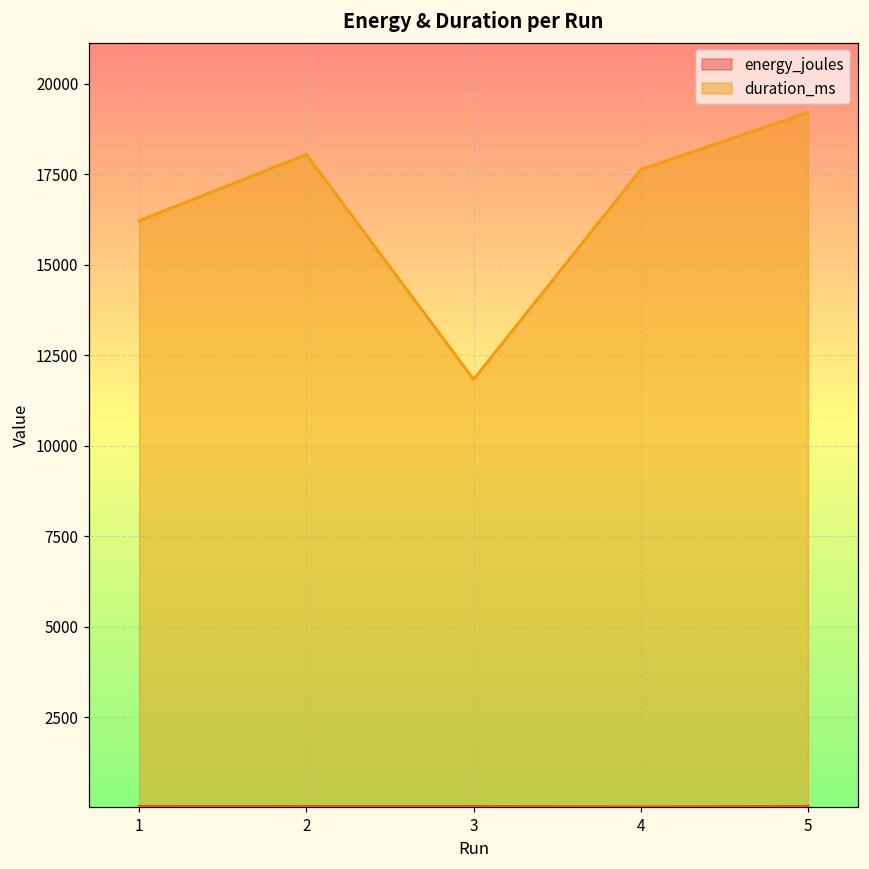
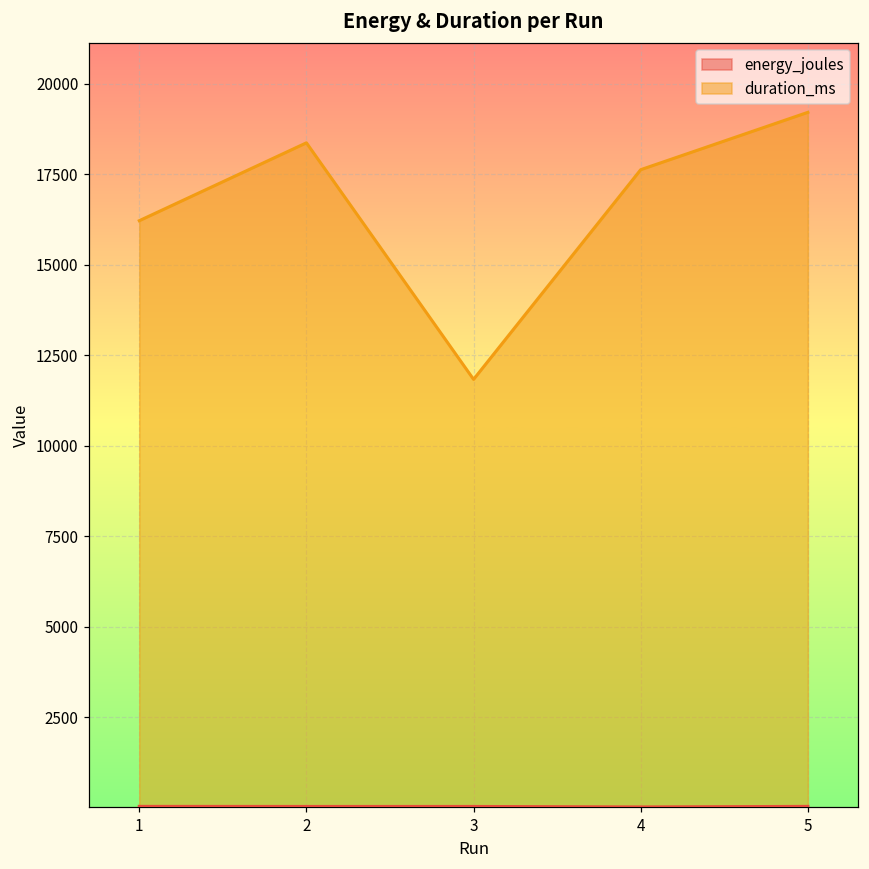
duration_ms, 2: 18100 -> 18400
